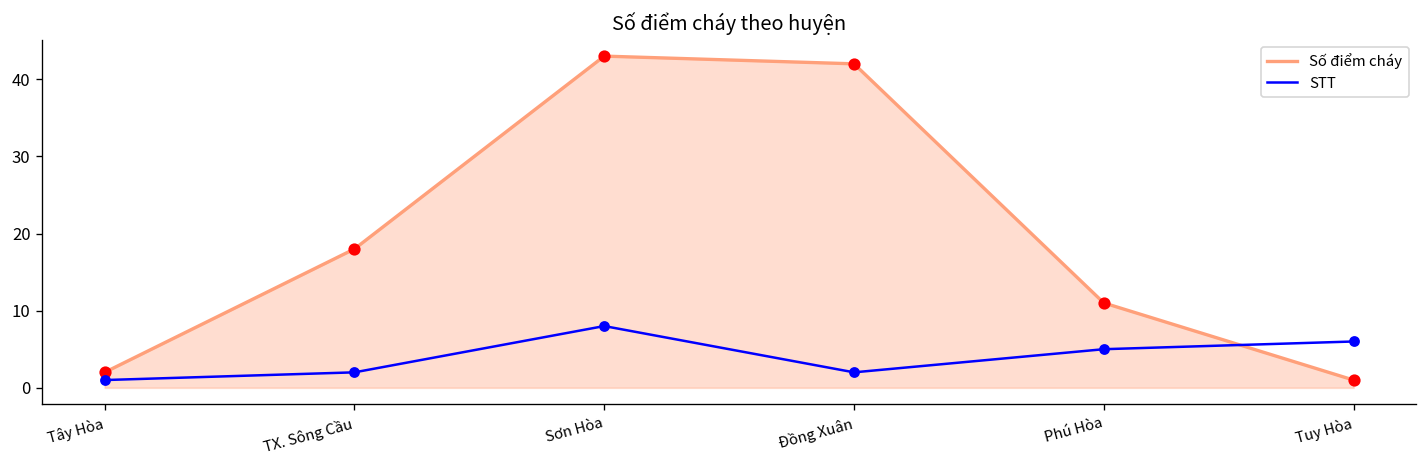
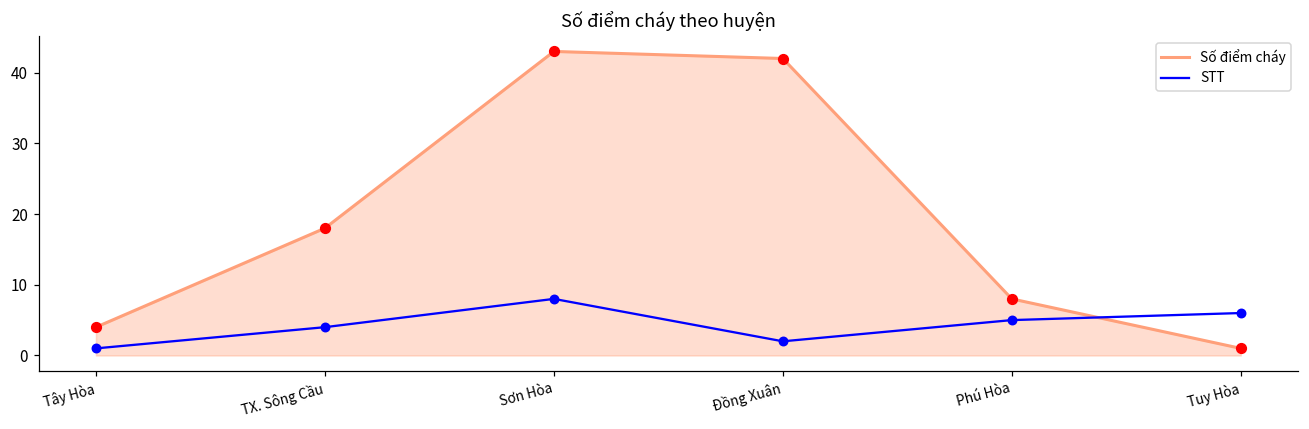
Số điểm cháy, Tây Hòa: 2 -> 4
STT, TX. Sông Cầu: 2 -> 4
Số điểm cháy, Phú Hòa: 11 -> 8
